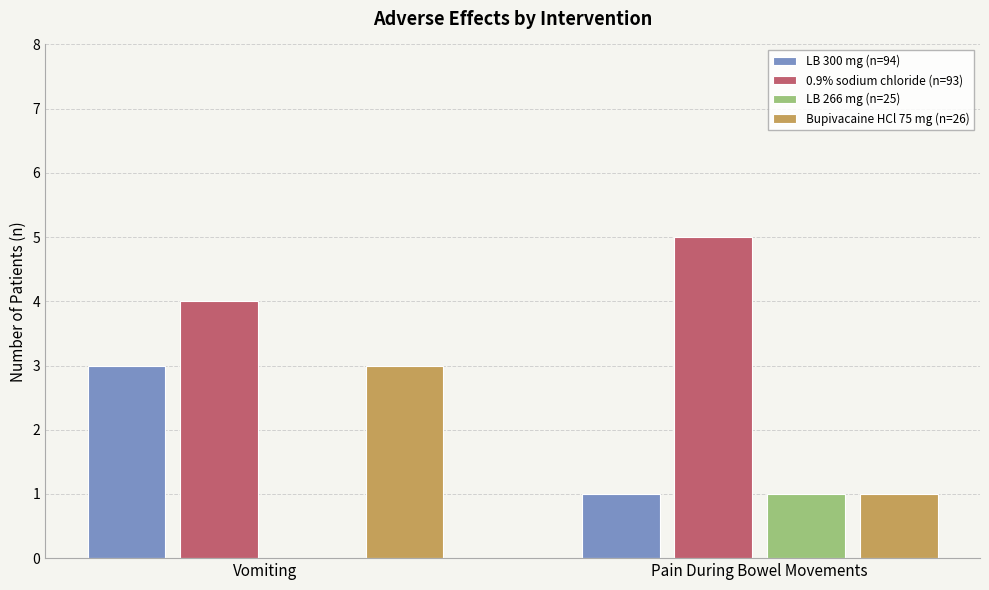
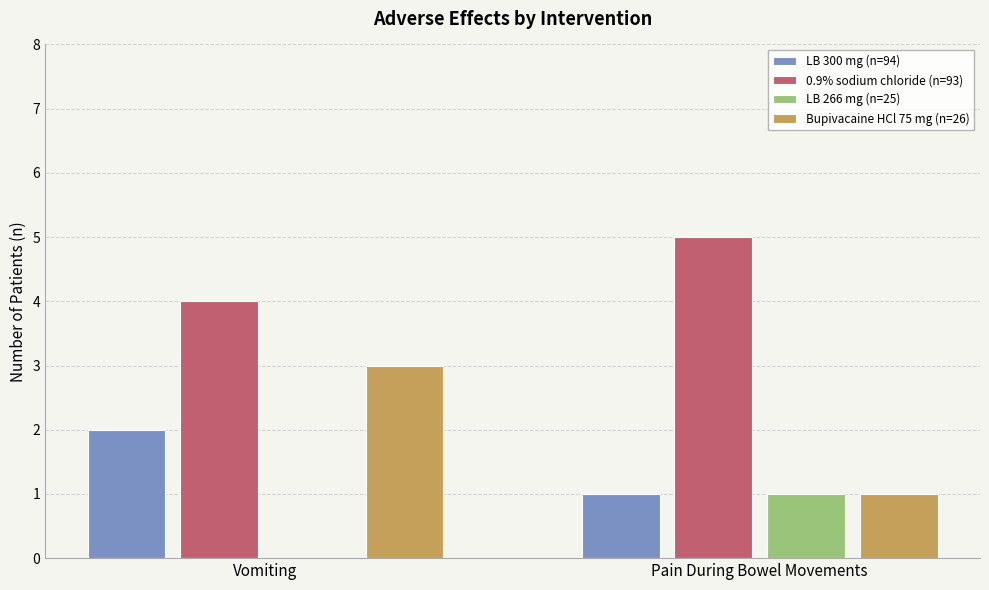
LB 300 mg (n=94), Vomiting: 3 -> 2
